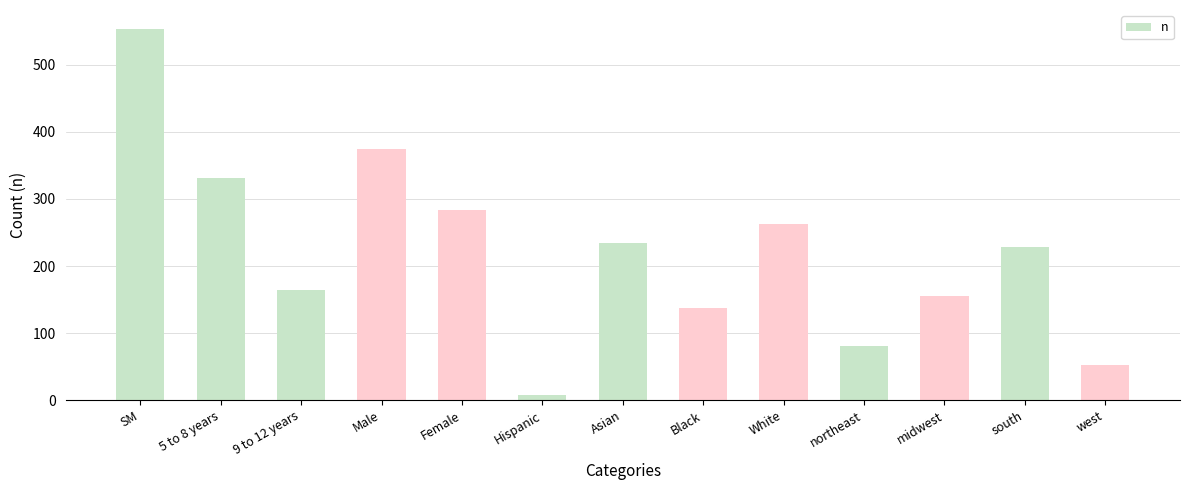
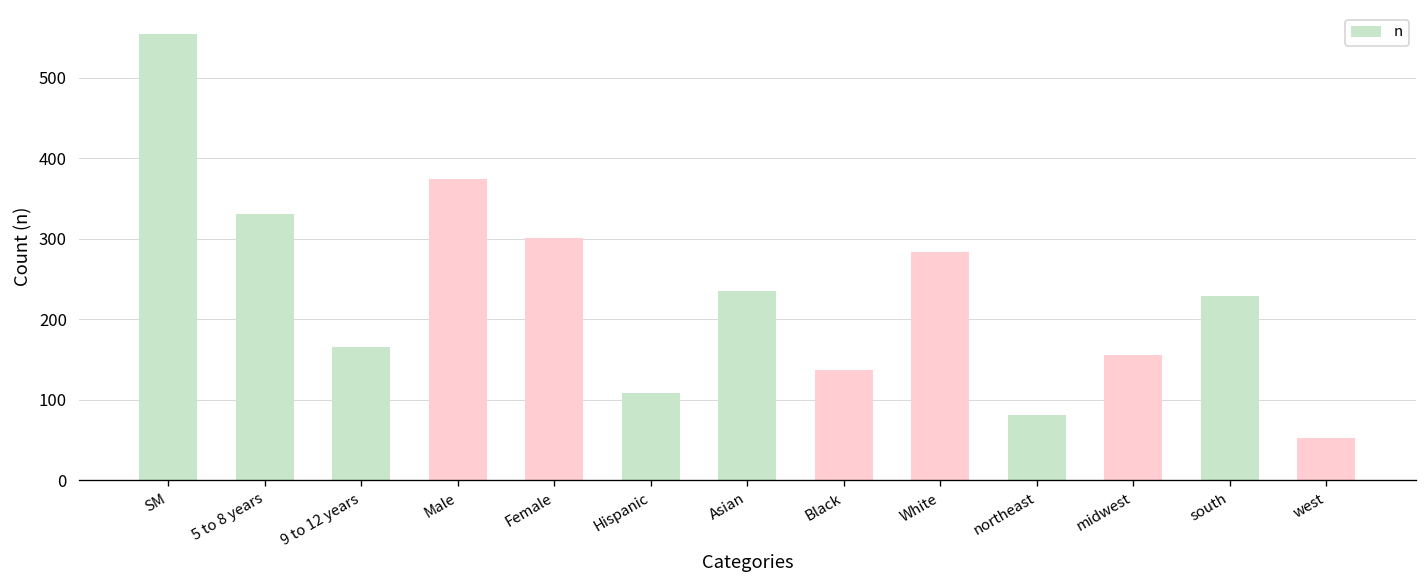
Female: 280 -> 300
Hispanic: 10 -> 110
White: 260 -> 280
